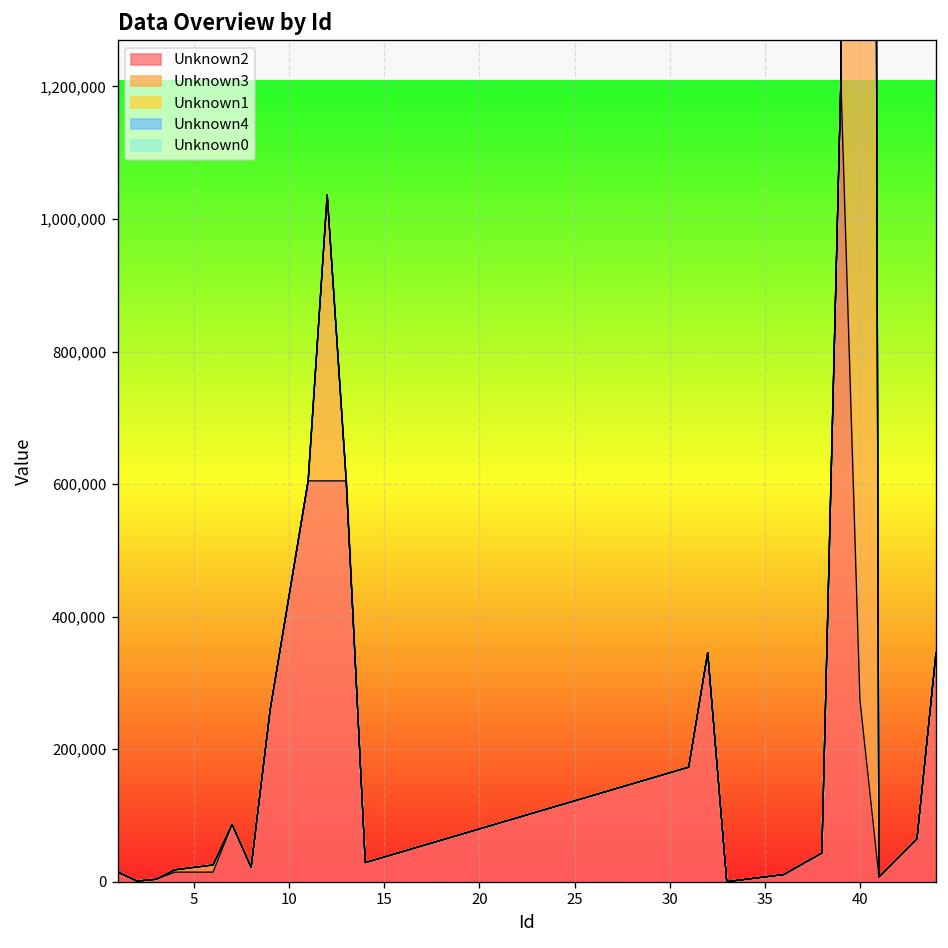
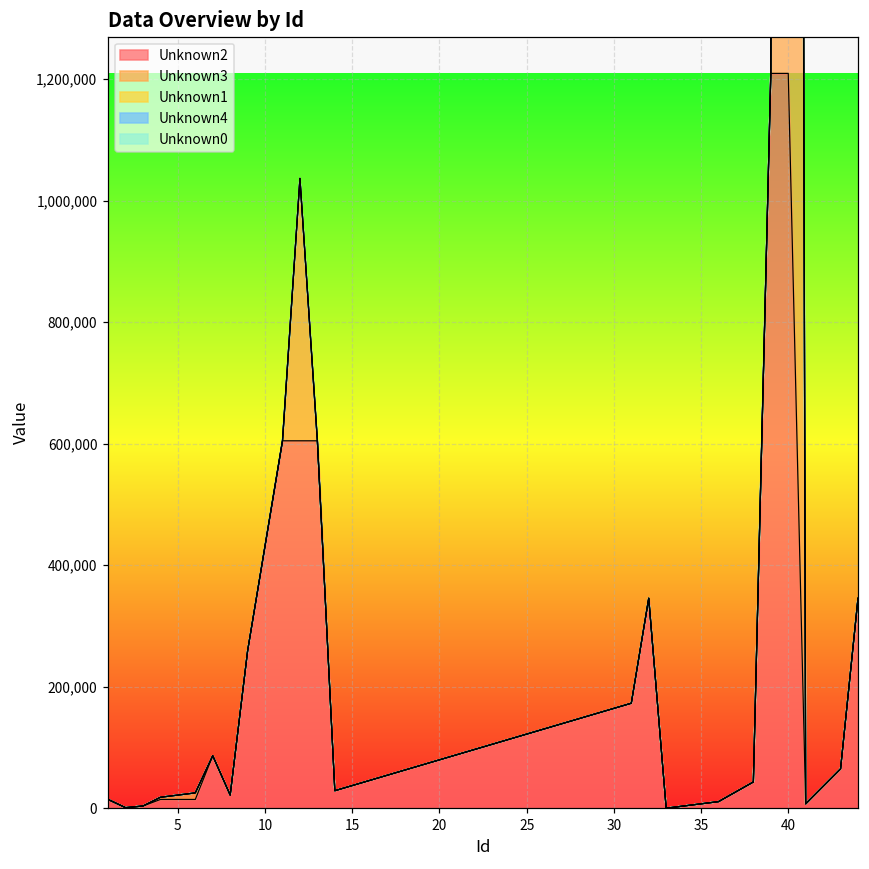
Unknown2, 40: 270,000 -> 1,210,000
